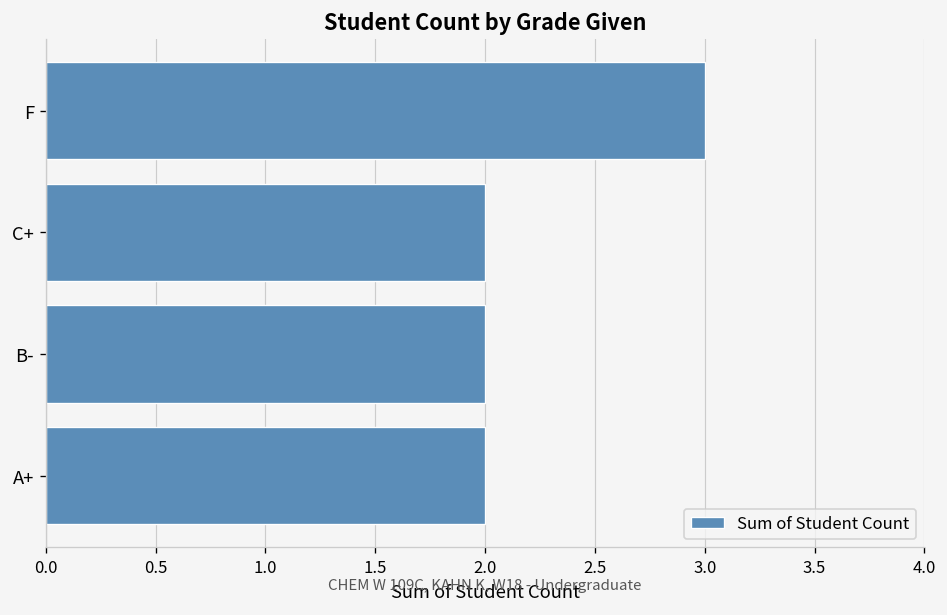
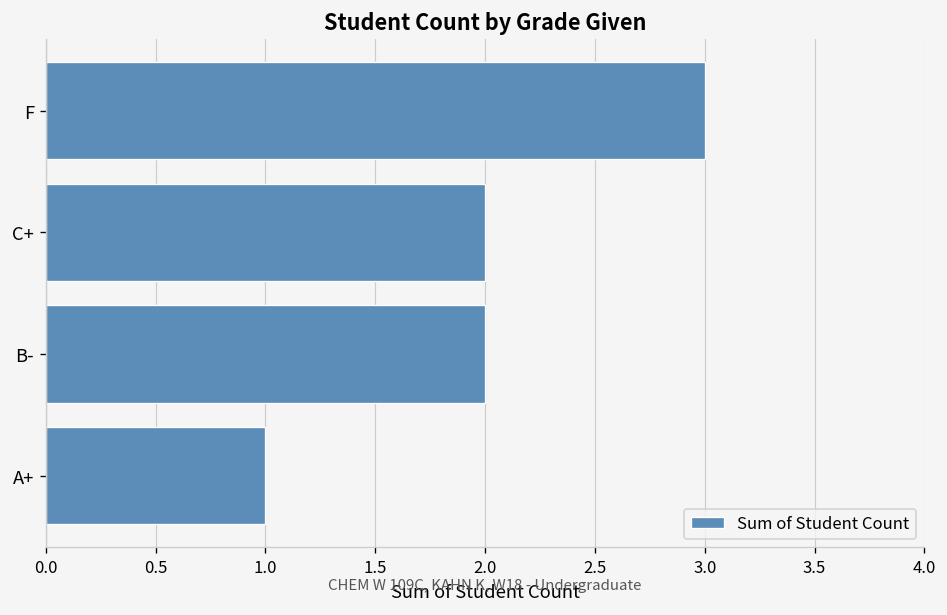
A+: 2 -> 1
